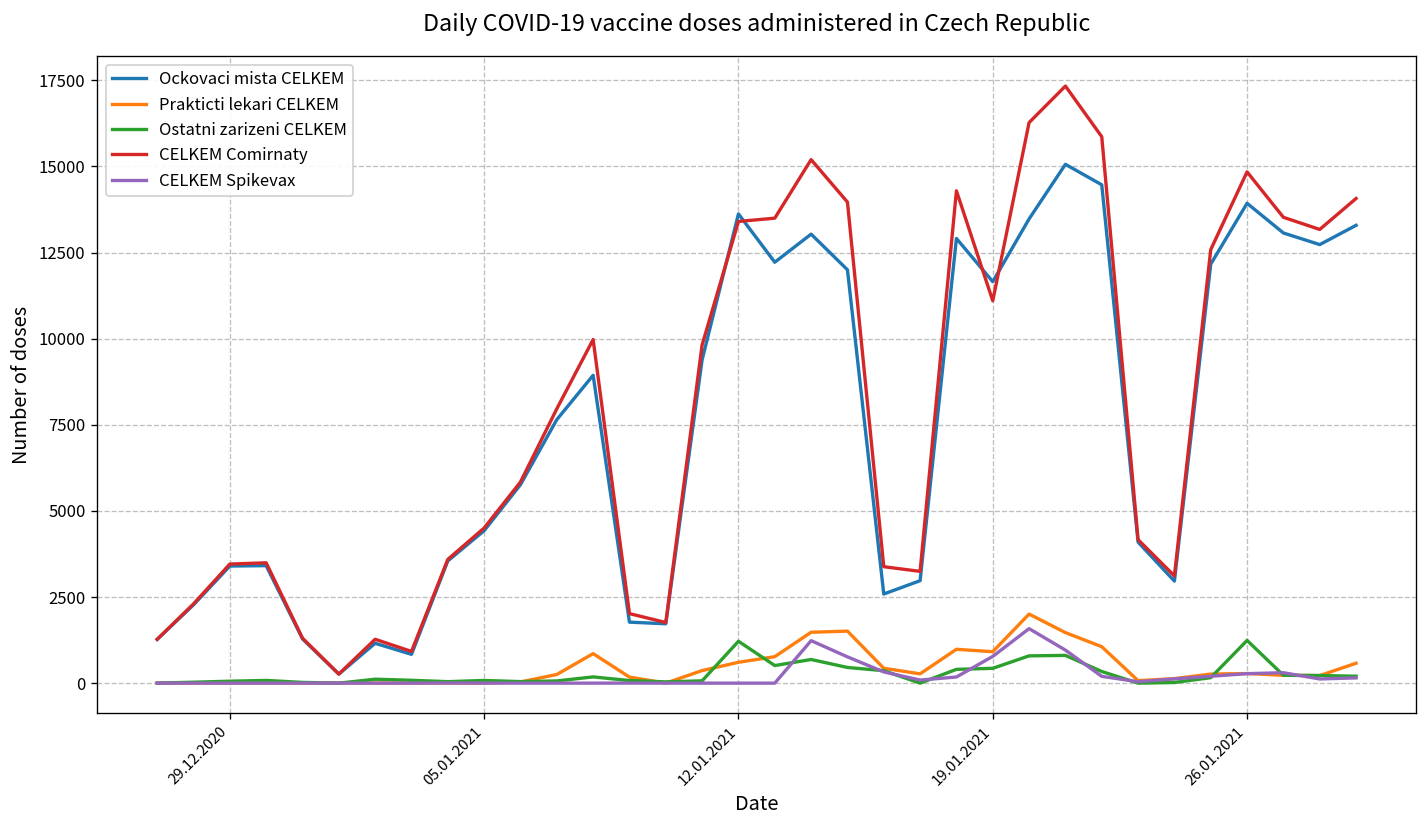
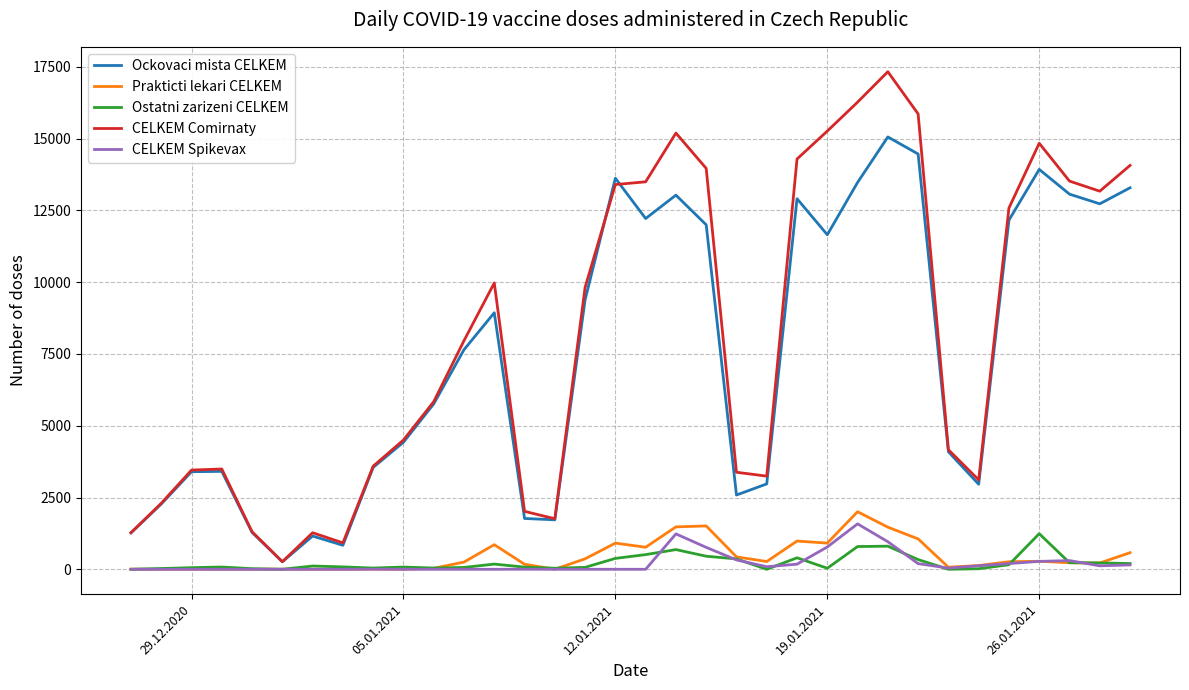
Prakticti lekari CELKEM, 12.01.2021: 600 -> 900
Ostatni zarizeni CELKEM, 12.01.2021: 1200 -> 400
Ostatni zarizeni CELKEM, 19.01.2021: 400 -> 0
CELKEM Comirnaty, 19.01.2021: 11100 -> 15300
